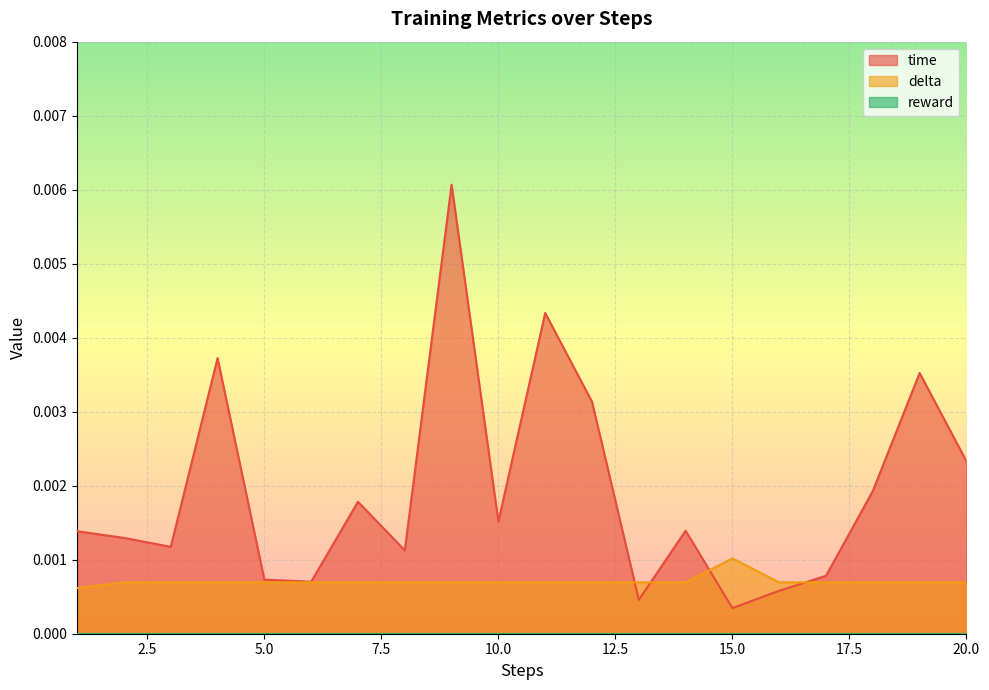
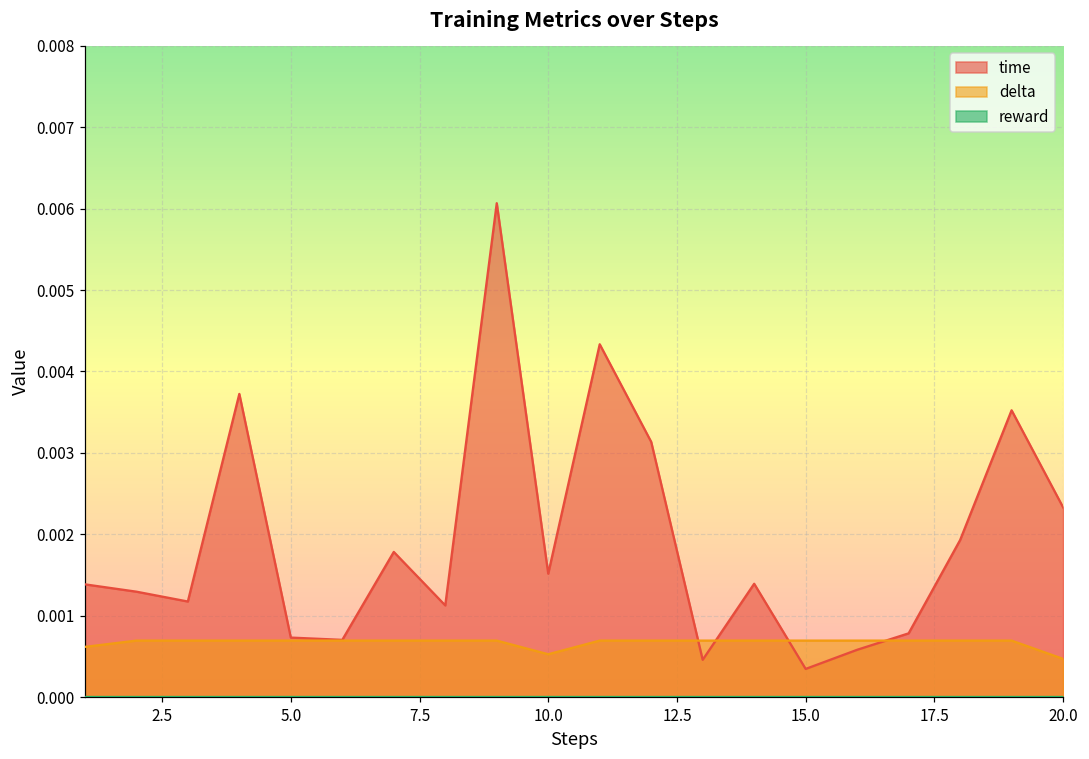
delta, 10.0: 0.0007 -> 0.0005
delta, 15.0: 0.0010 -> 0.0007
delta, 20.0: 0.0007 -> 0.0005
